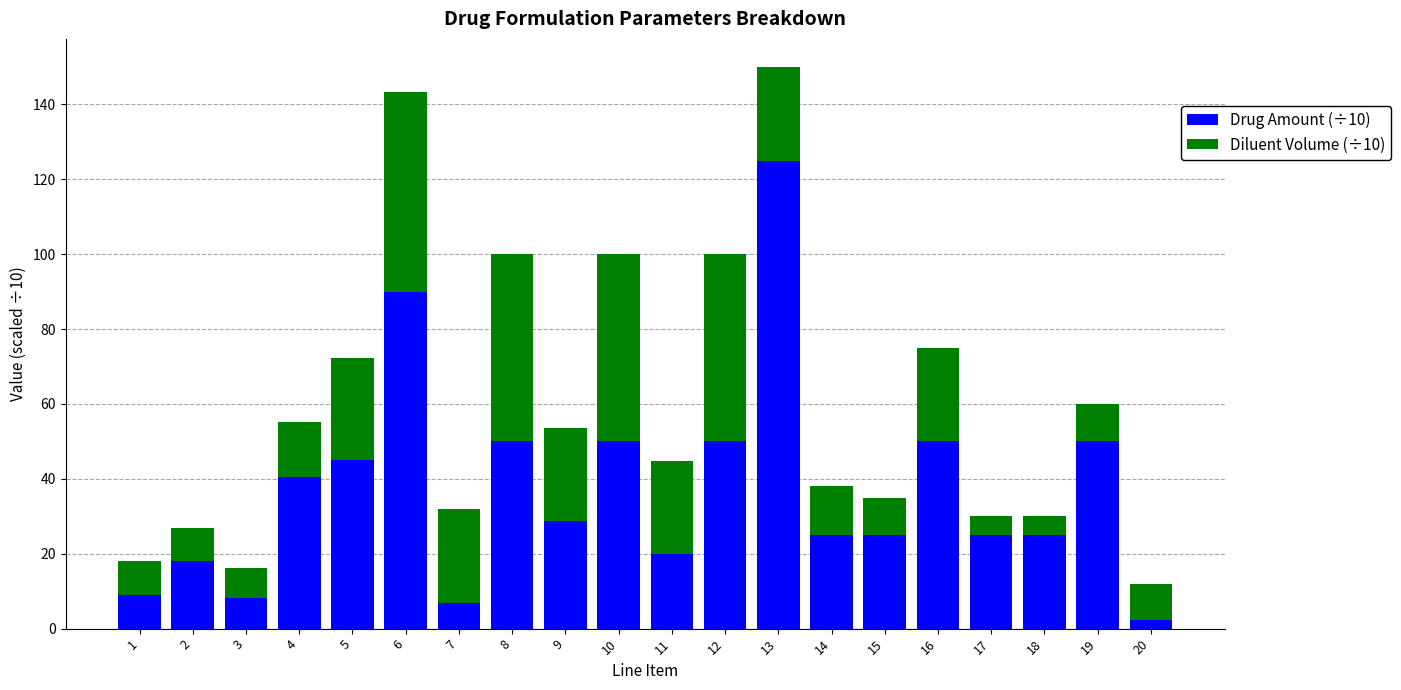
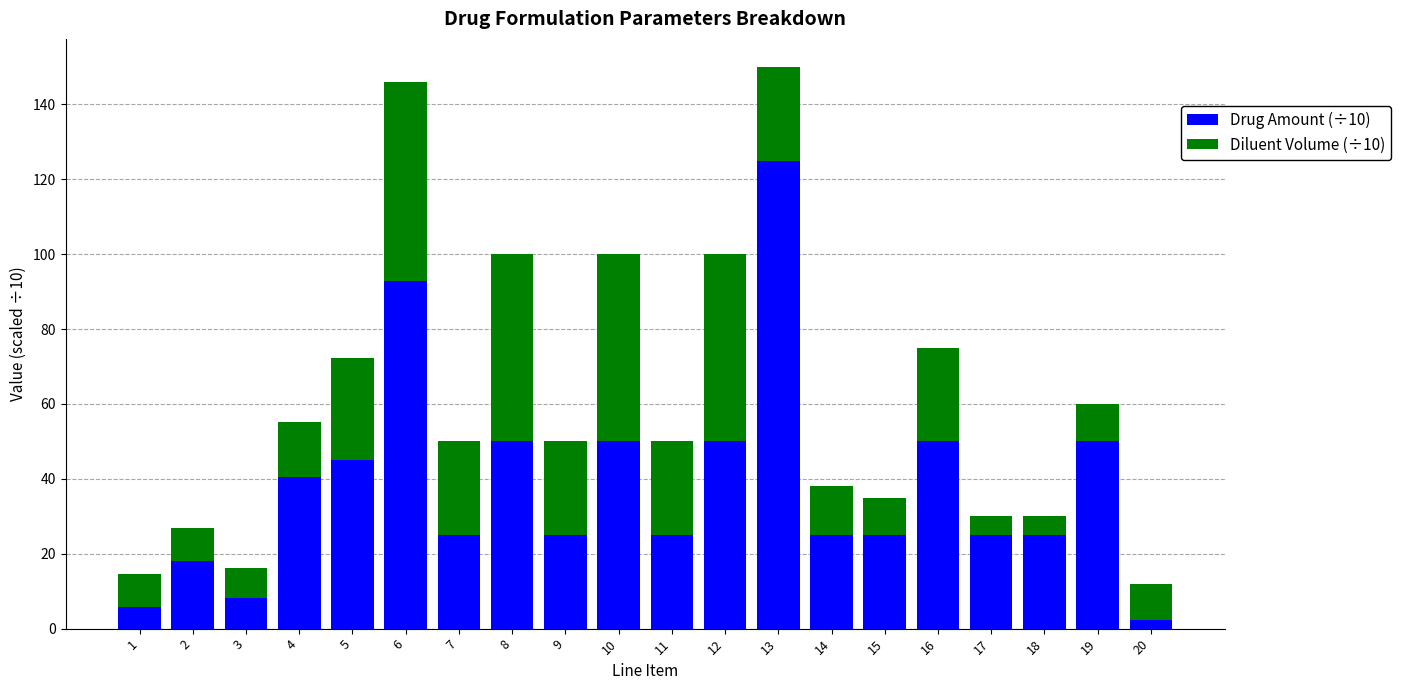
Drug Amount (÷10), 1: 9 -> 6
Drug Amount (÷10), 6: 90 -> 93
Drug Amount (÷10), 7: 7 -> 25
Drug Amount (÷10), 9: 29 -> 25
Drug Amount (÷10), 11: 20 -> 25
